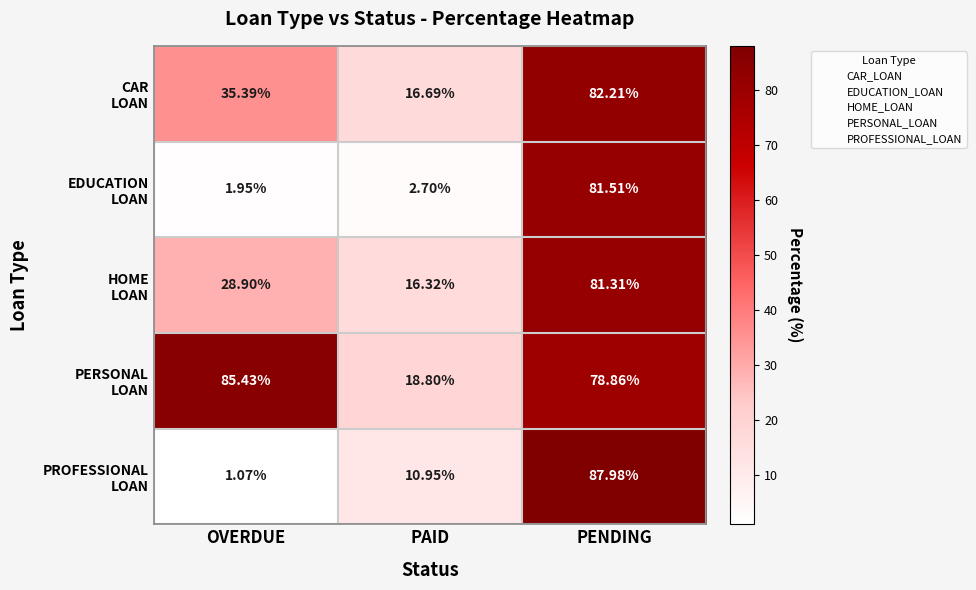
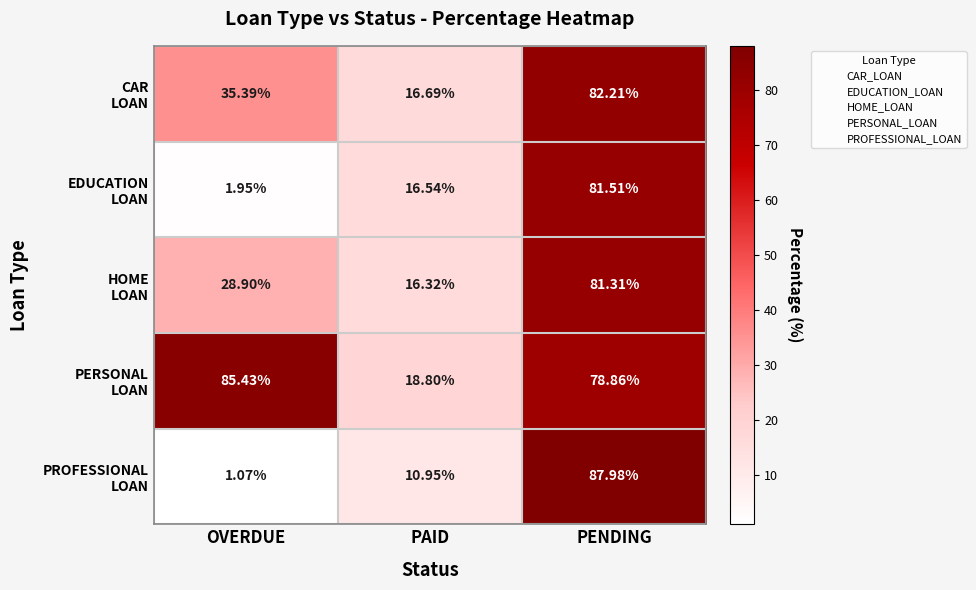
EDUCATION LOAN, PAID: 2.70% -> 16.54%
